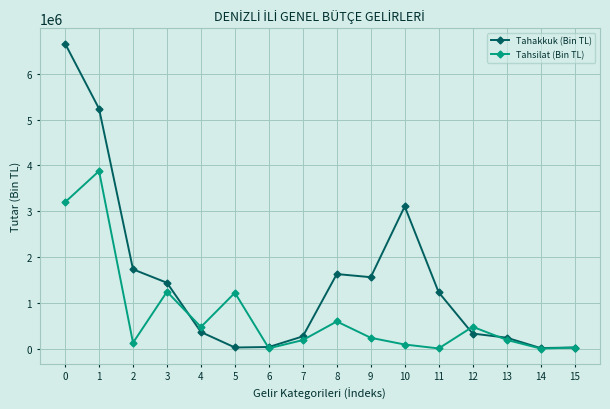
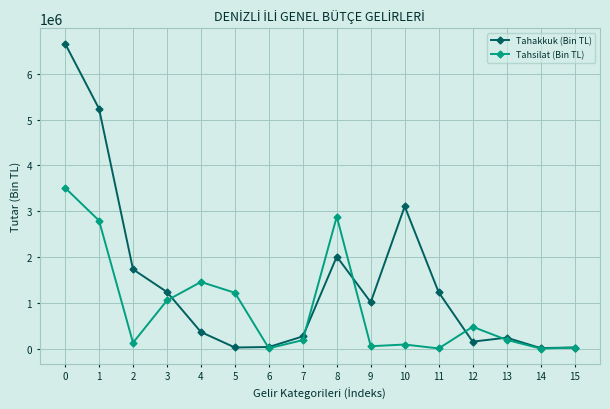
Tahsilat (Bin TL), 0: 3200000 -> 3500000
Tahsilat (Bin TL), 1: 3900000 -> 2800000
Tahakkuk (Bin TL), 3: 1400000 -> 1200000
Tahsilat (Bin TL), 3: 1200000 -> 1100000
Tahsilat (Bin TL), 4: 500000 -> 1500000
Tahakkuk (Bin TL), 8: 1600000 -> 2000000
Tahsilat (Bin TL), 8: 600000 -> 2900000
Tahakkuk (Bin TL), 9: 1600000 -> 1000000
Tahsilat (Bin TL), 9: 200000 -> 100000
Tahakkuk (Bin TL), 12: 300000 -> 200000
